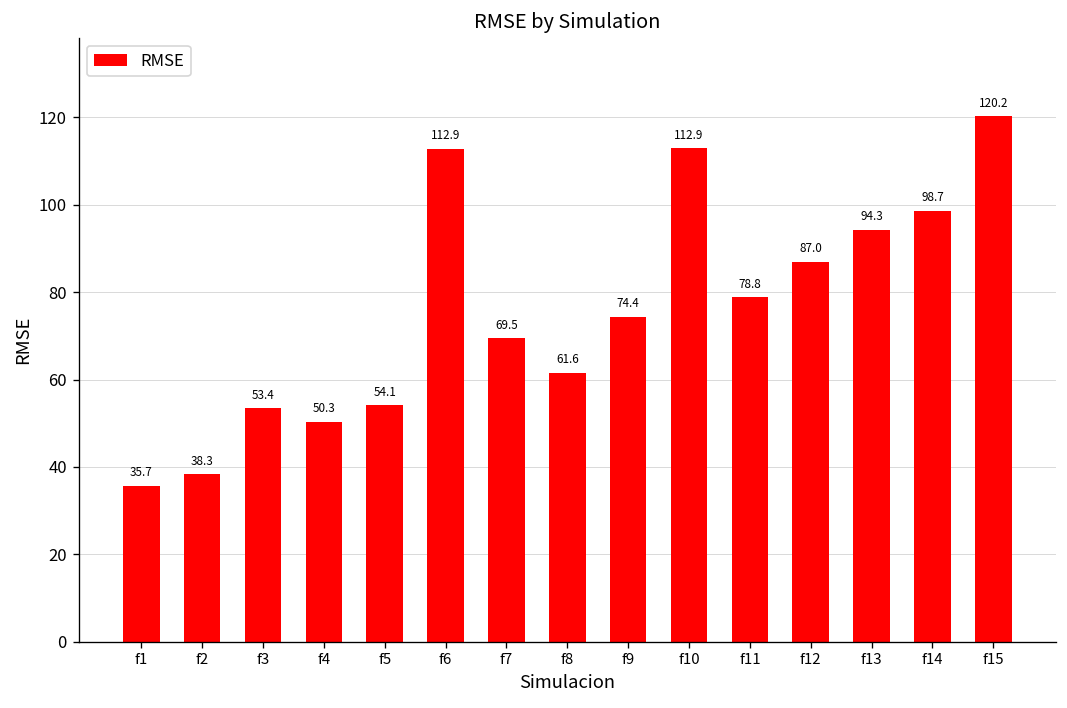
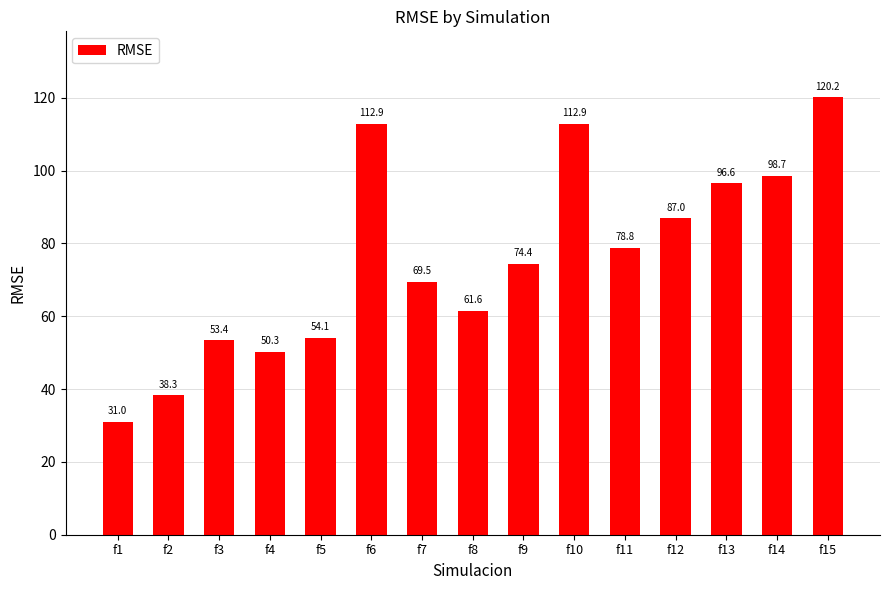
f1: 35.7 -> 31.0
f13: 94.3 -> 96.6
